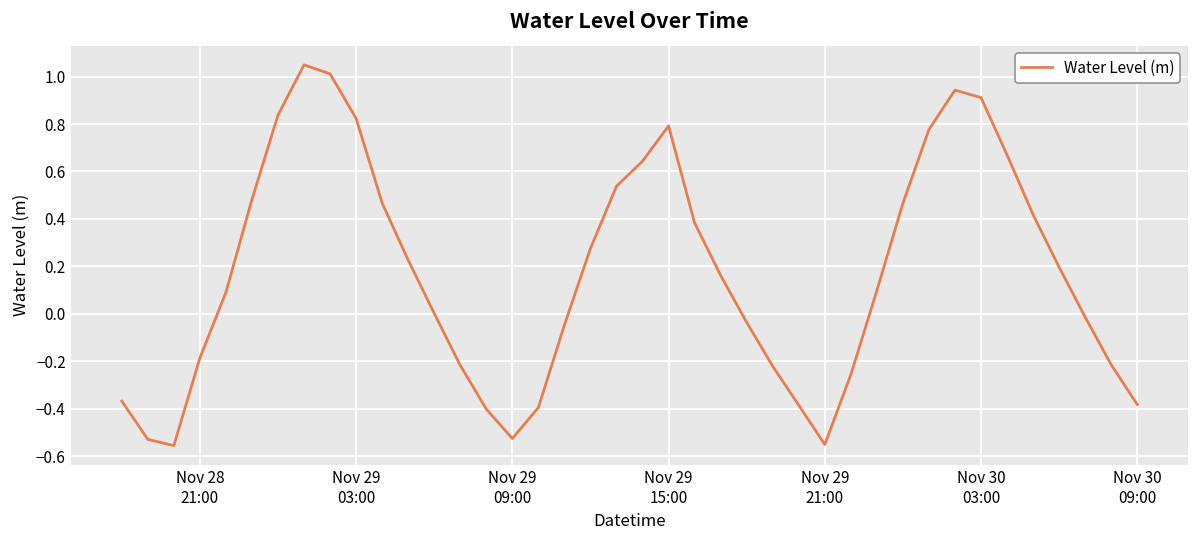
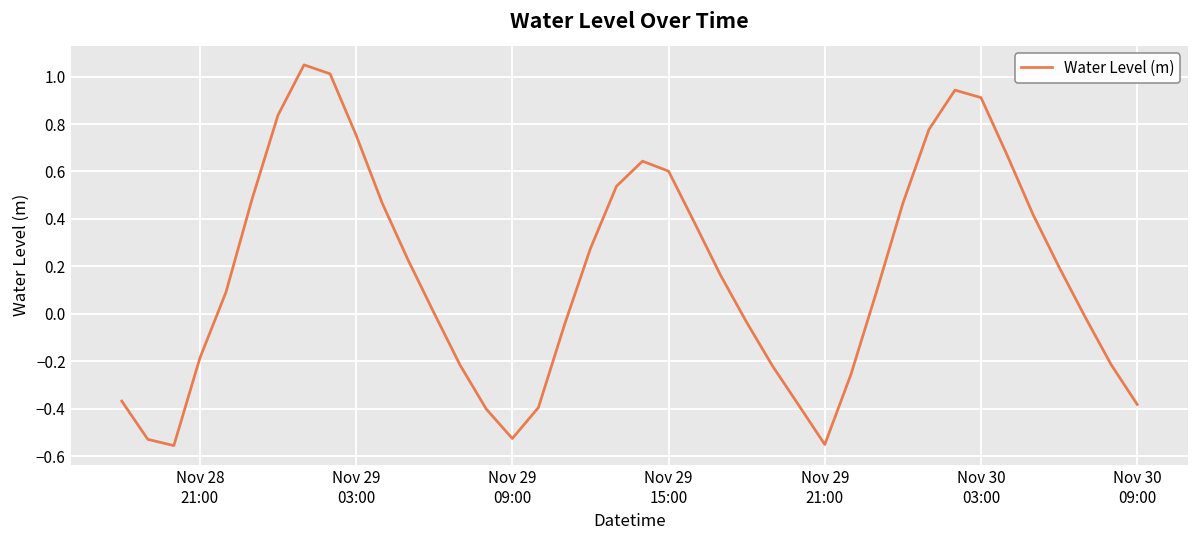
Nov 29 03:00: 0.82 -> 0.75
Nov 29 15:00: 0.79 -> 0.60
